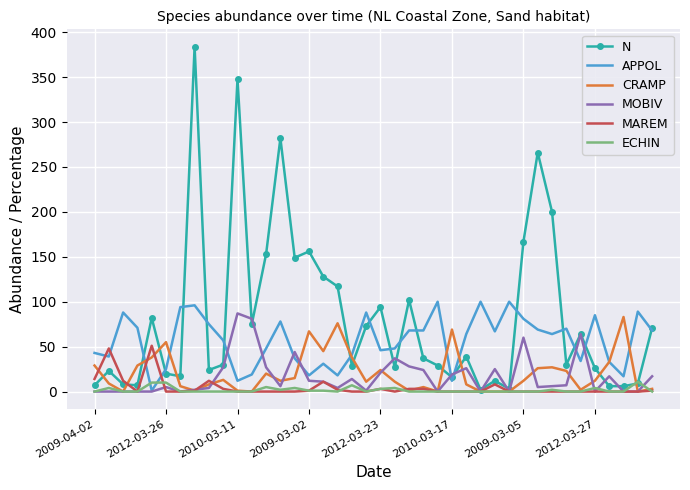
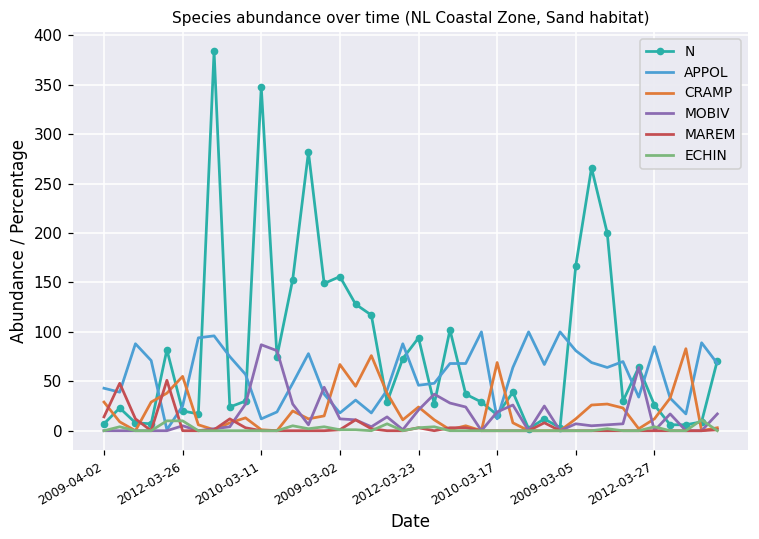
MOBIV, 2009-03-05: 60 -> 10
